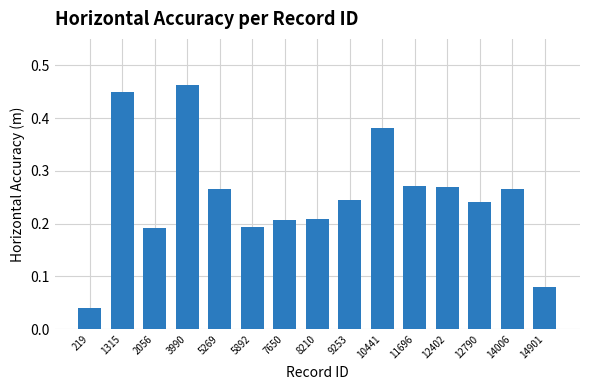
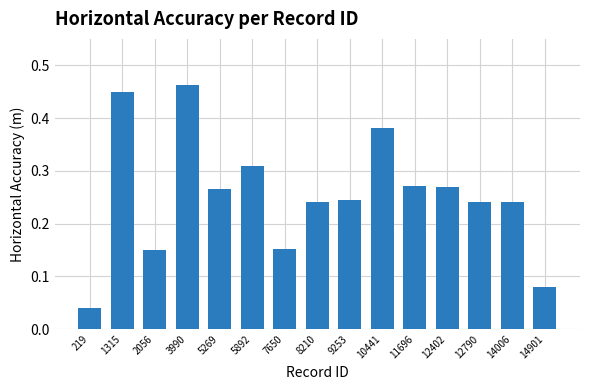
2056: 0.19 -> 0.15
5892: 0.19 -> 0.31
7650: 0.21 -> 0.15
8210: 0.21 -> 0.24
14006: 0.27 -> 0.24
